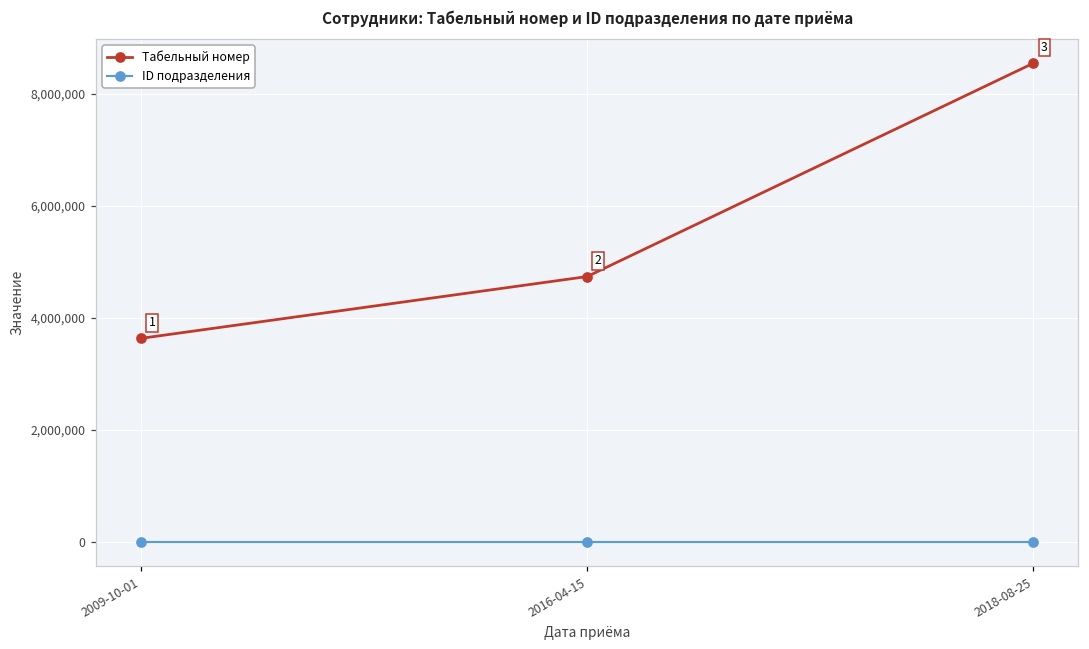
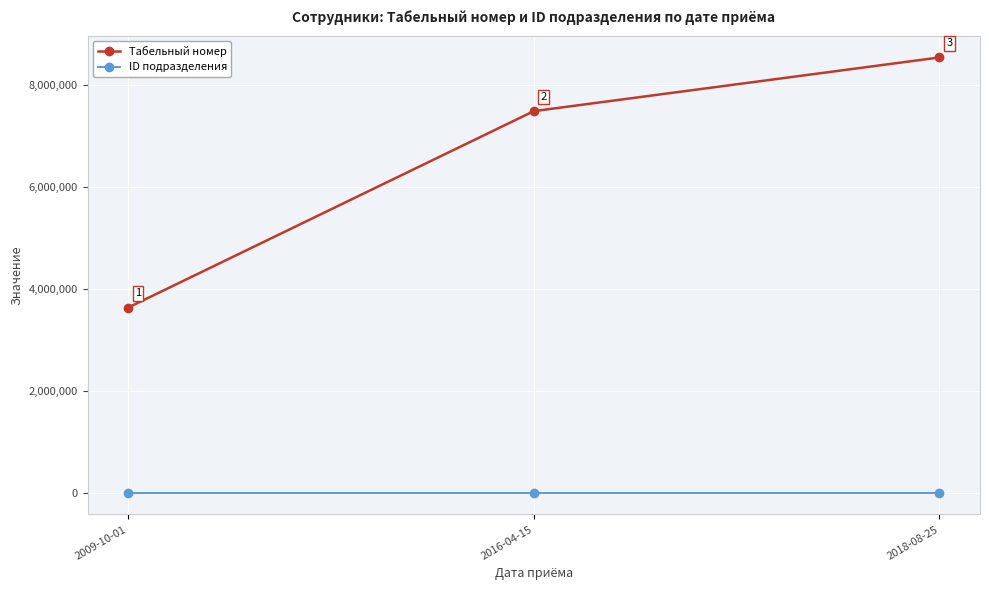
Табельный номер, 2016-04-15: 4,700,000 -> 7,500,000
